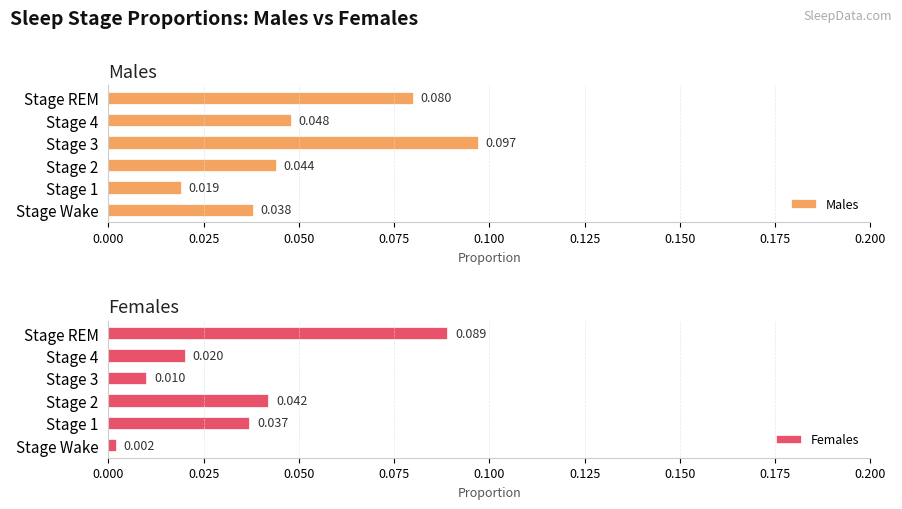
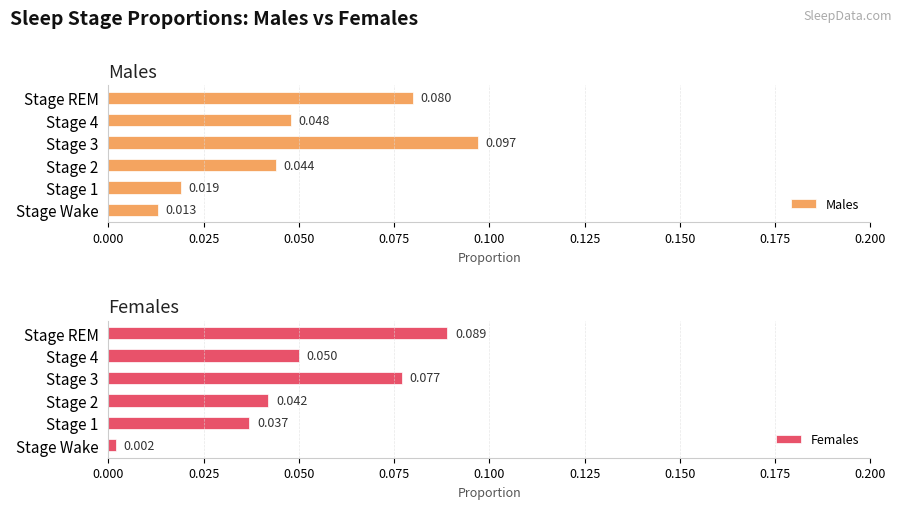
Males, Stage Wake: 0.038 -> 0.013
Females, Stage 4: 0.020 -> 0.050
Females, Stage 3: 0.010 -> 0.077
